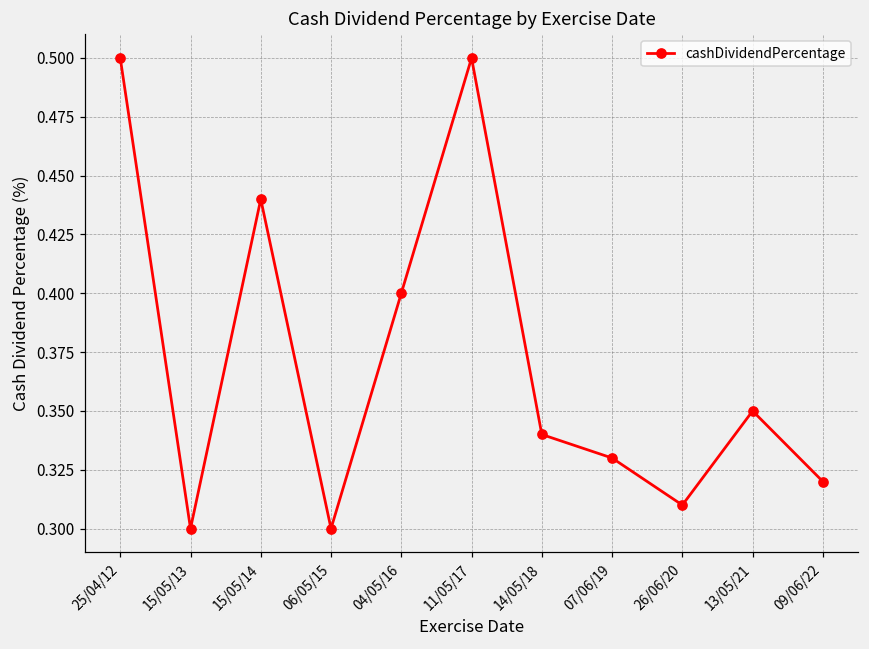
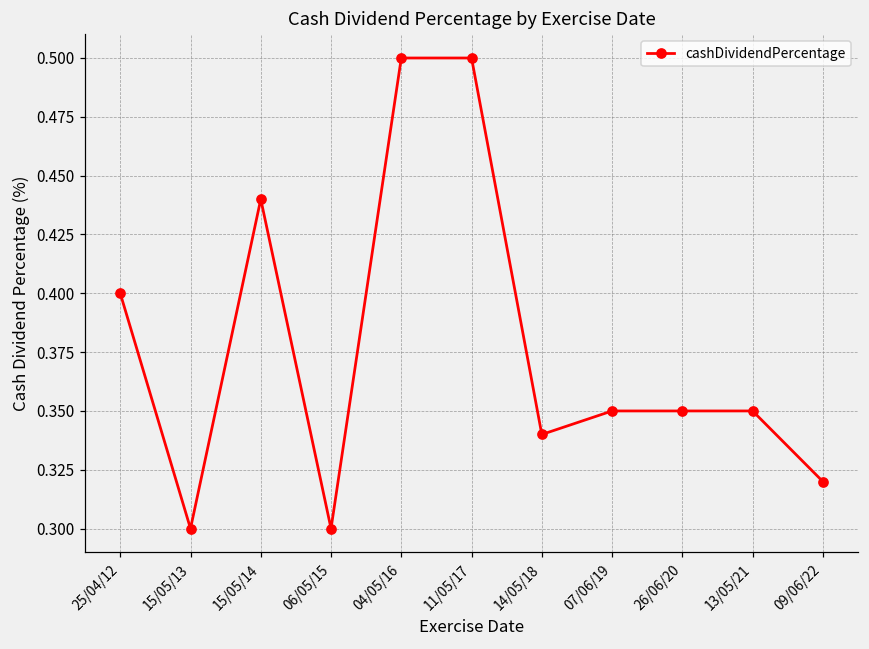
25/04/12: 0.5 -> 0.4
04/05/16: 0.4 -> 0.5
07/06/19: 0.33 -> 0.35
26/06/20: 0.31 -> 0.35
